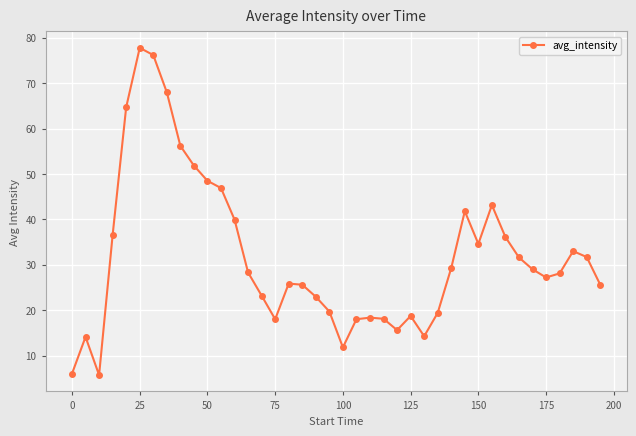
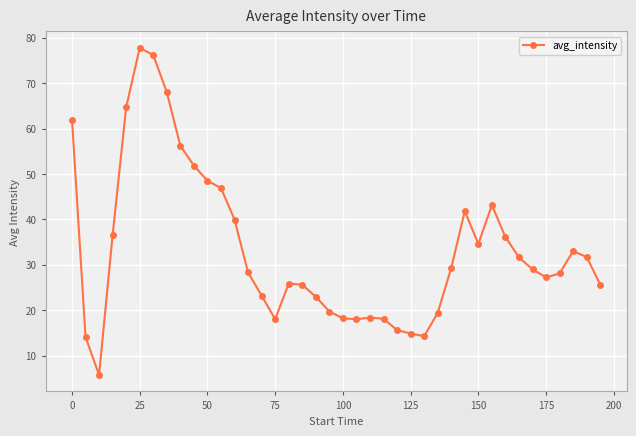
0: 6 -> 62
100: 12 -> 18
125: 19 -> 15
